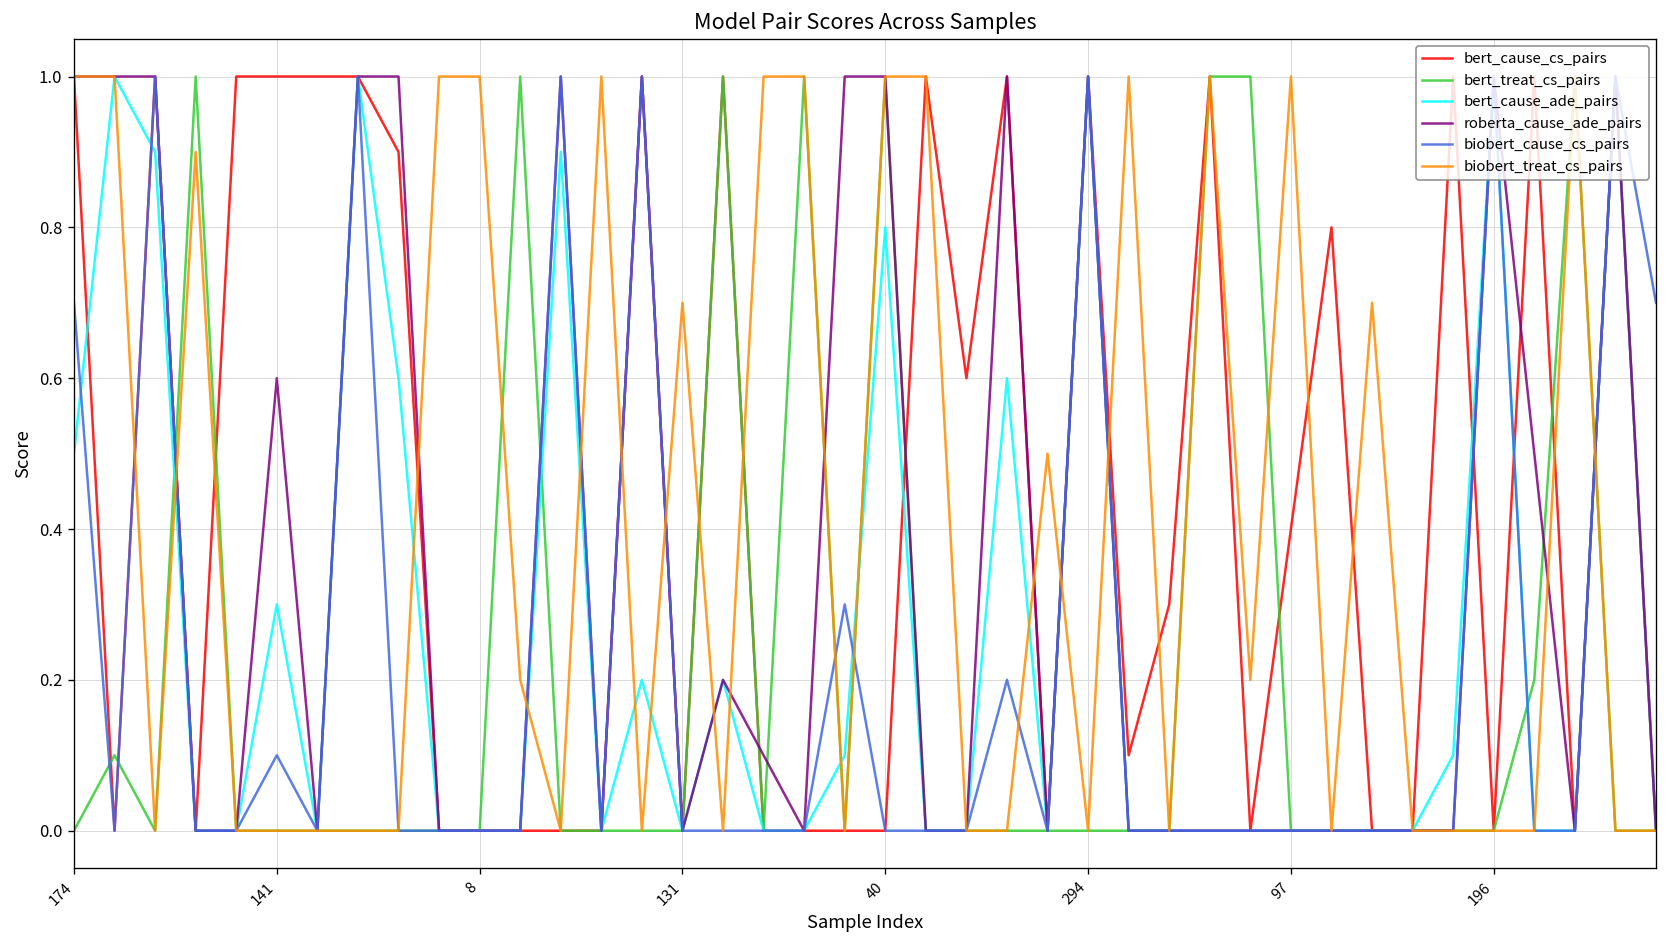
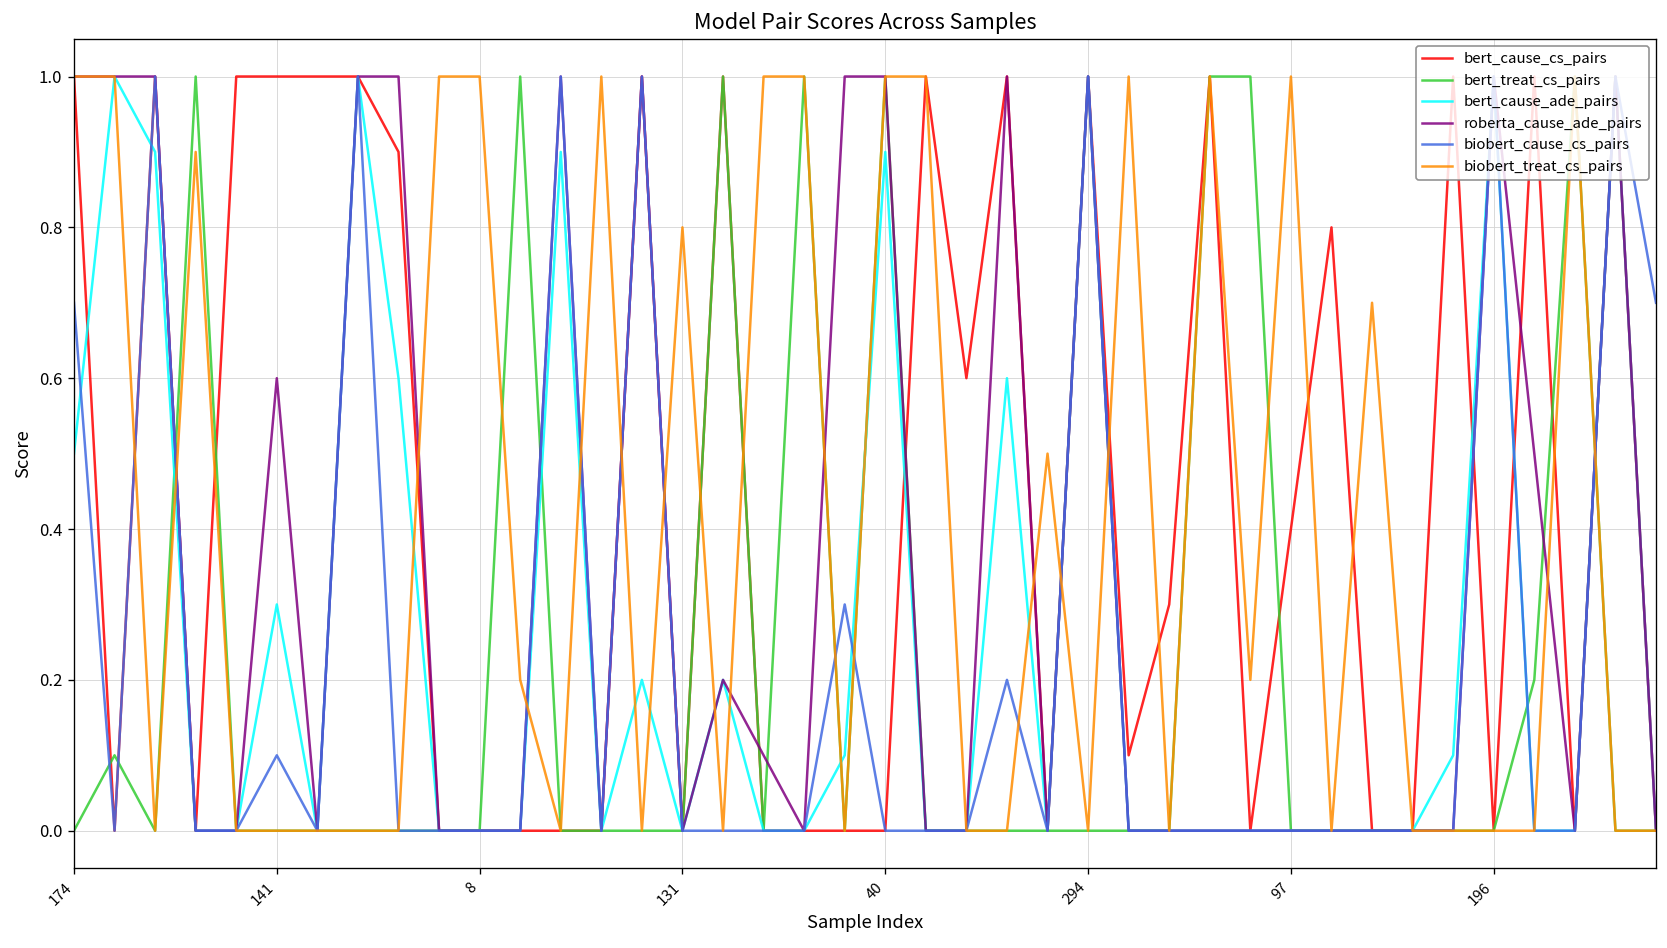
biobert_treat_cs_pairs, 131: 0.7 -> 0.8
bert_cause_ade_pairs, 40: 0.8 -> 0.9
